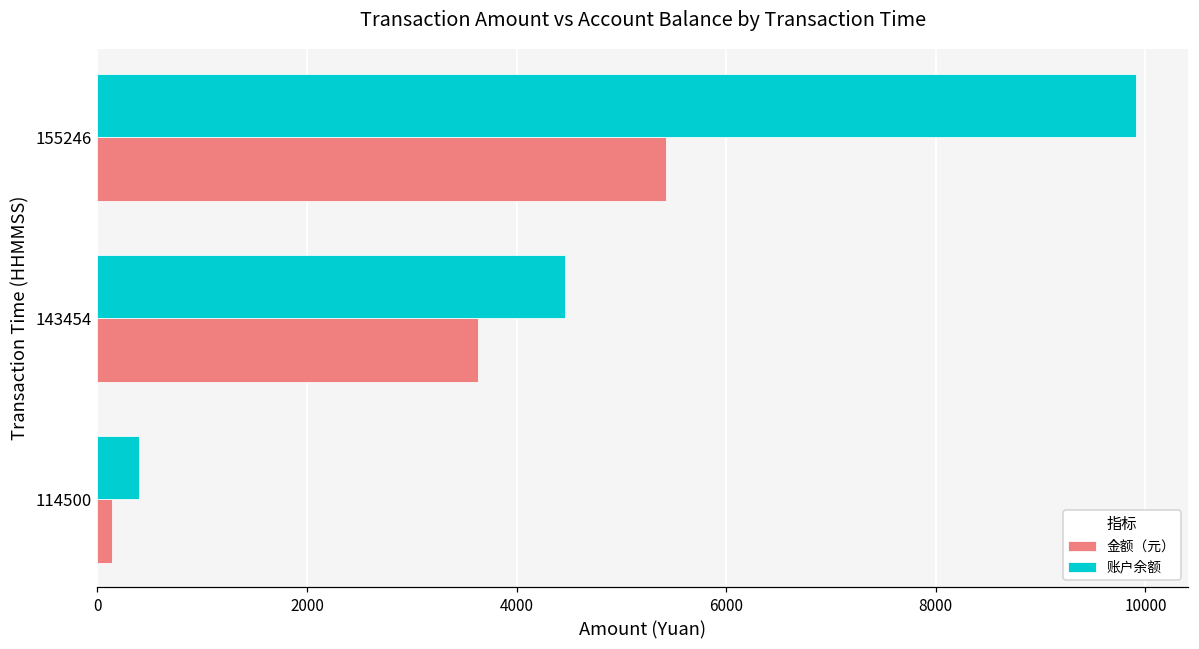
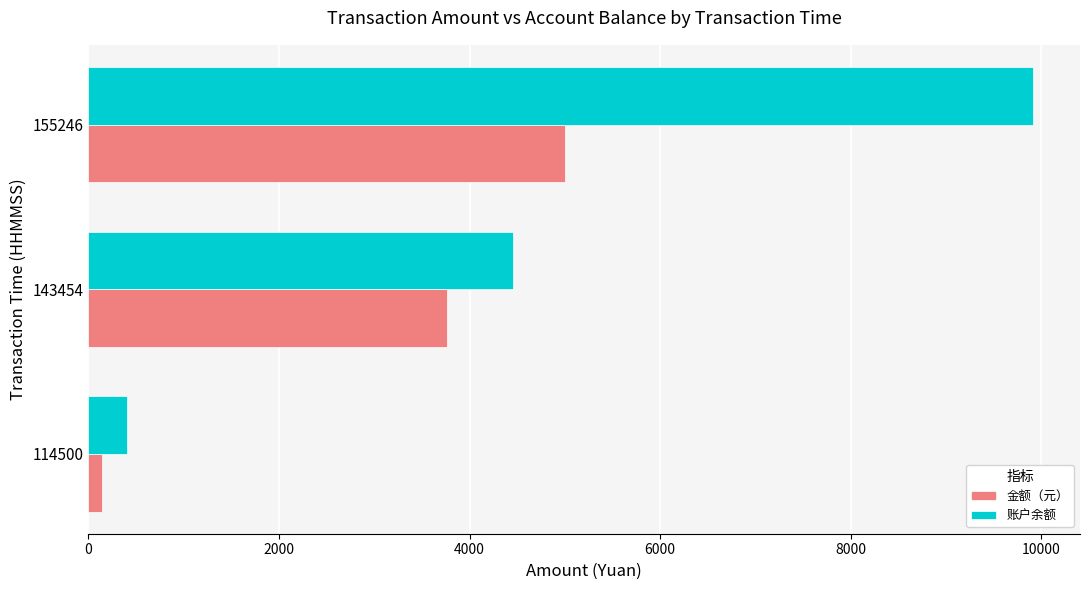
金额（元）, 155246: 5400 -> 5000
金额（元）, 143454: 3600 -> 3800
